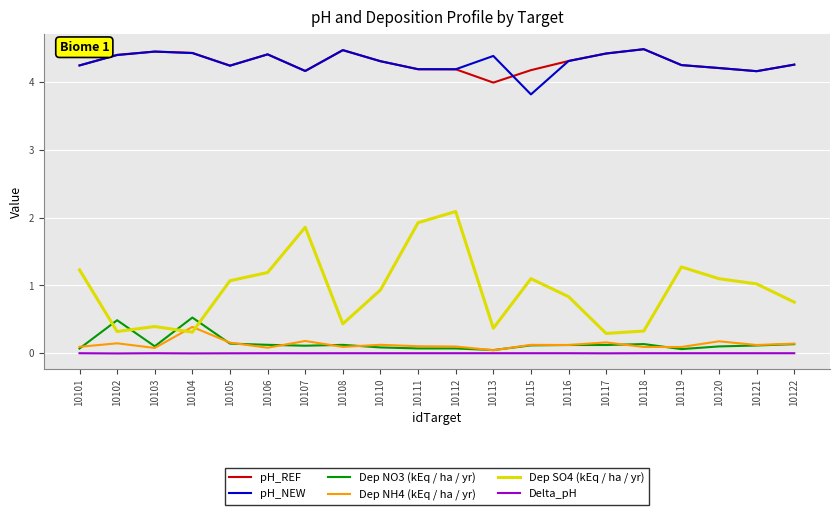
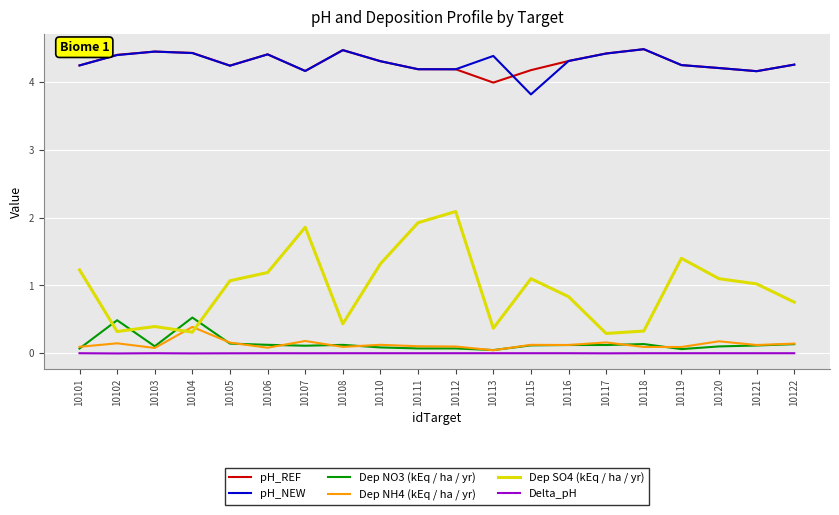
Dep SO4 (kEq / ha / yr), 10110: 0.9 -> 1.3
Dep SO4 (kEq / ha / yr), 10119: 1.3 -> 1.4
